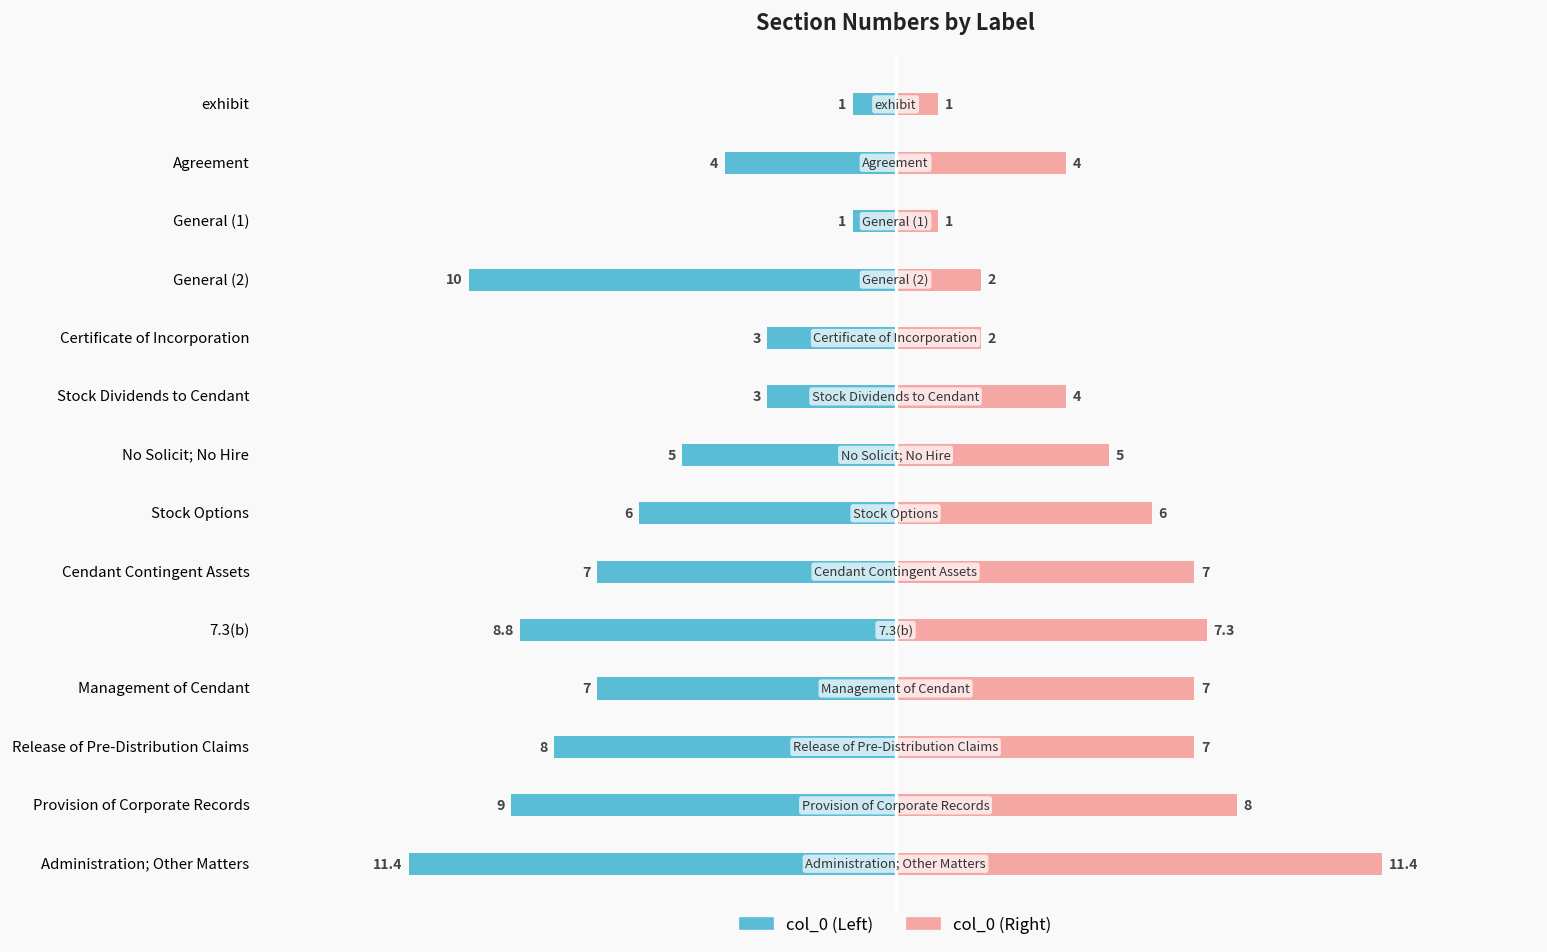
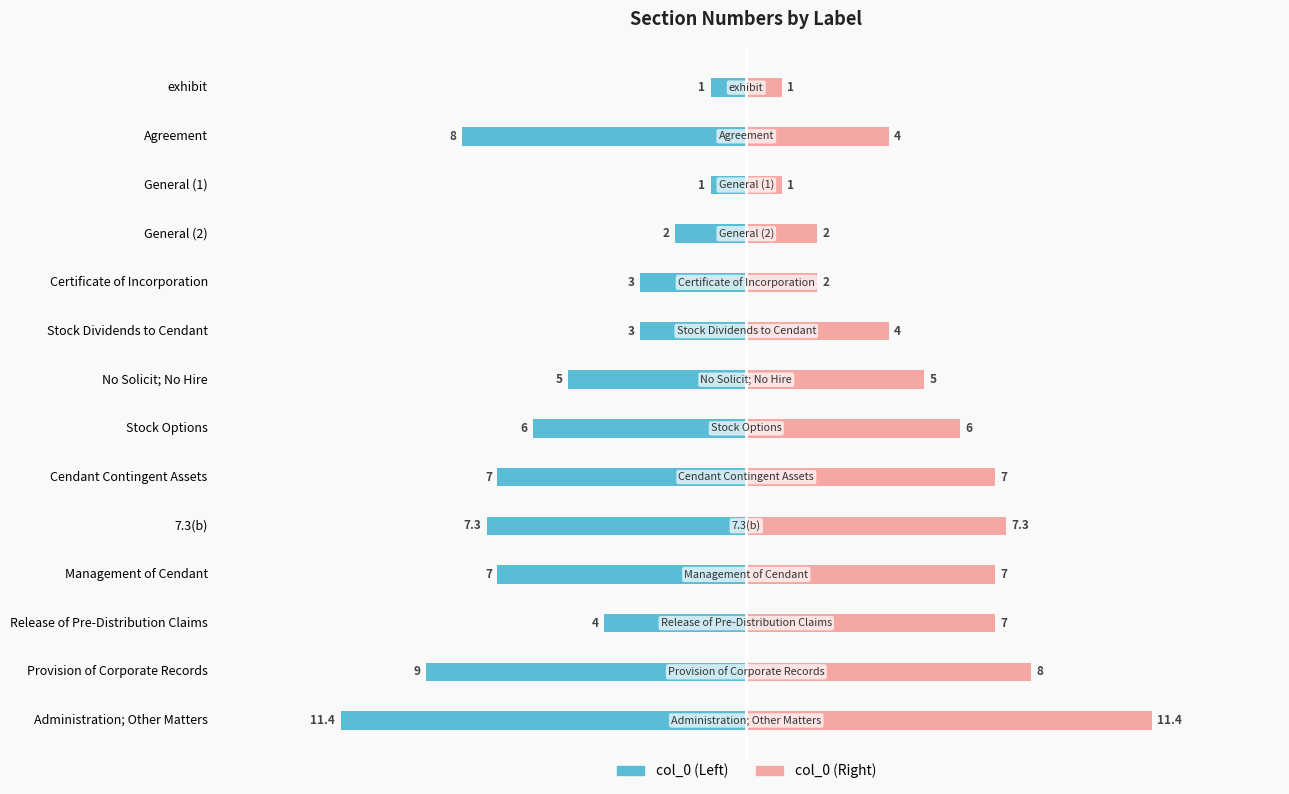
col_0 (Left), Agreement: 4 -> 8
col_0 (Left), General (2): 10 -> 2
col_0 (Left), 7.3(b): 8.8 -> 7.3
col_0 (Left), Release of Pre-Distribution Claims: 8 -> 4
